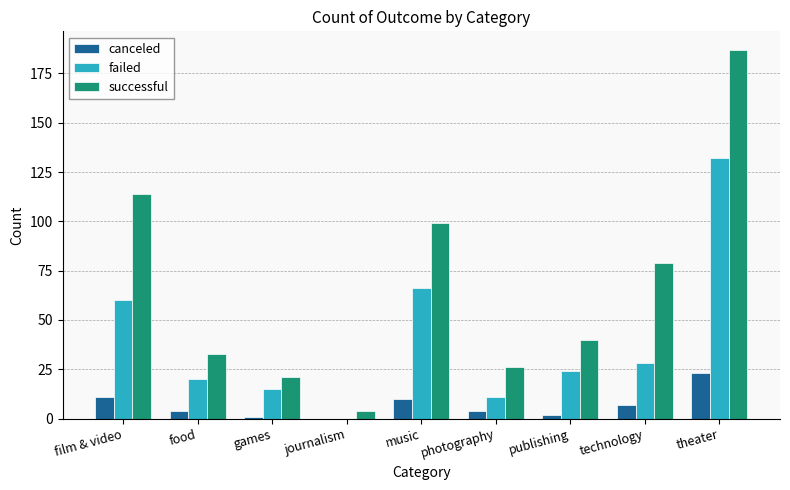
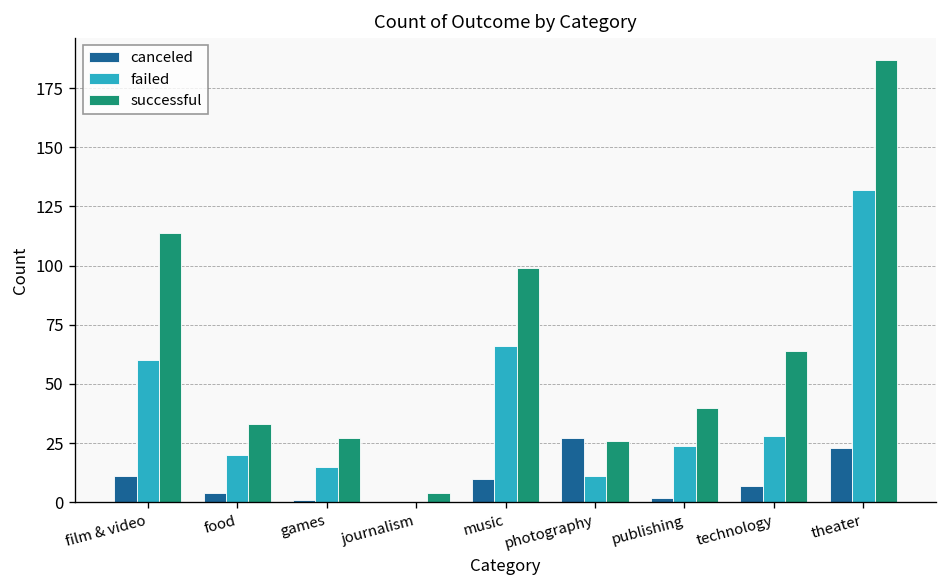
successful, games: 21 -> 27
canceled, photography: 4 -> 27
successful, technology: 79 -> 64
